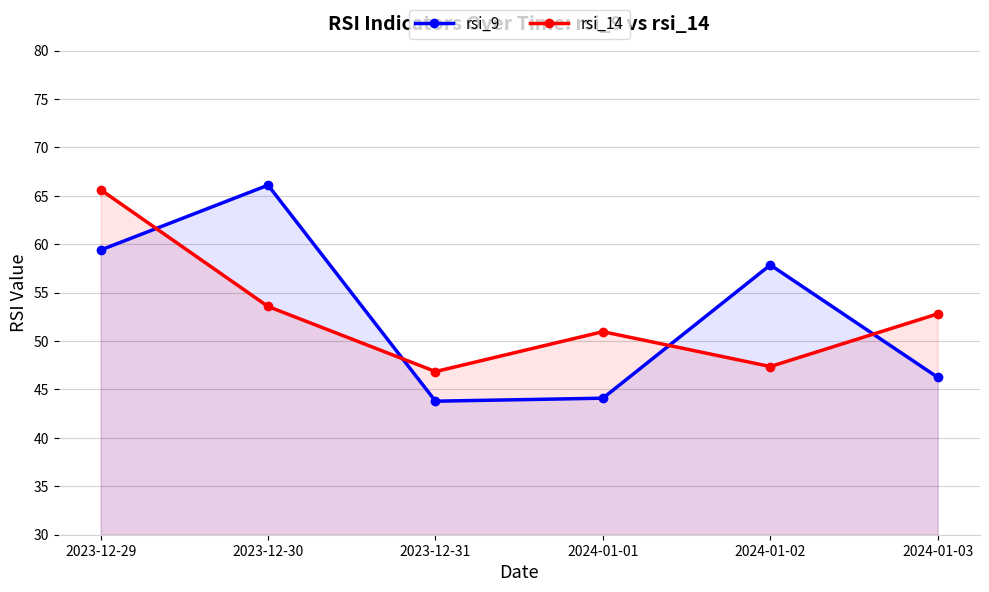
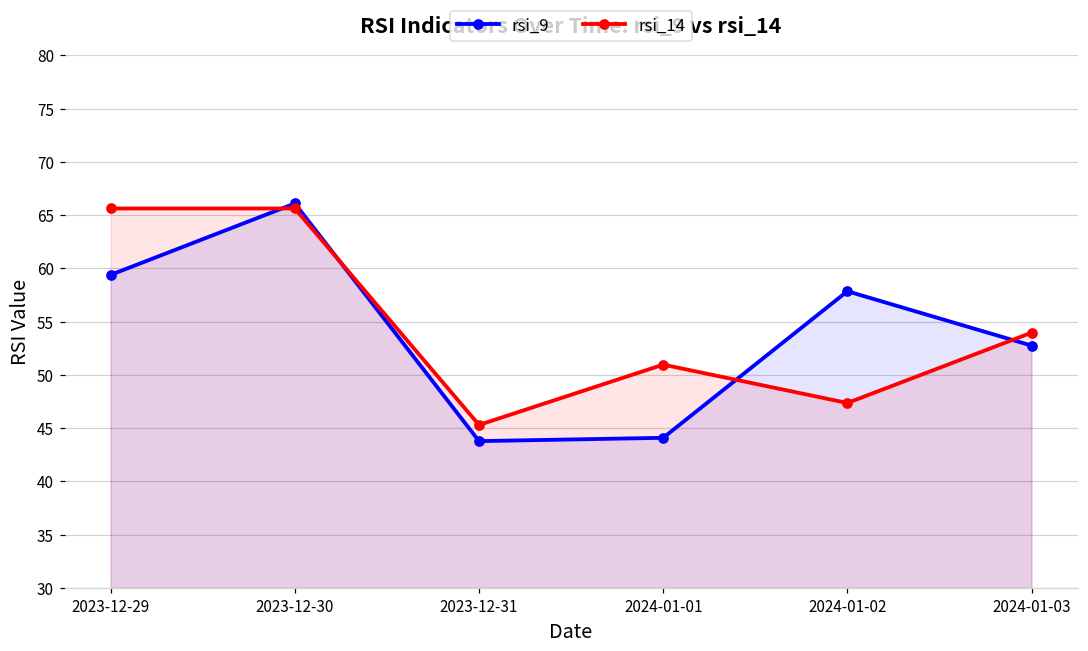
rsi_14, 2023-12-30: 54 -> 66
rsi_14, 2023-12-31: 47 -> 45
rsi_9, 2024-01-03: 46 -> 53
rsi_14, 2024-01-03: 53 -> 54
